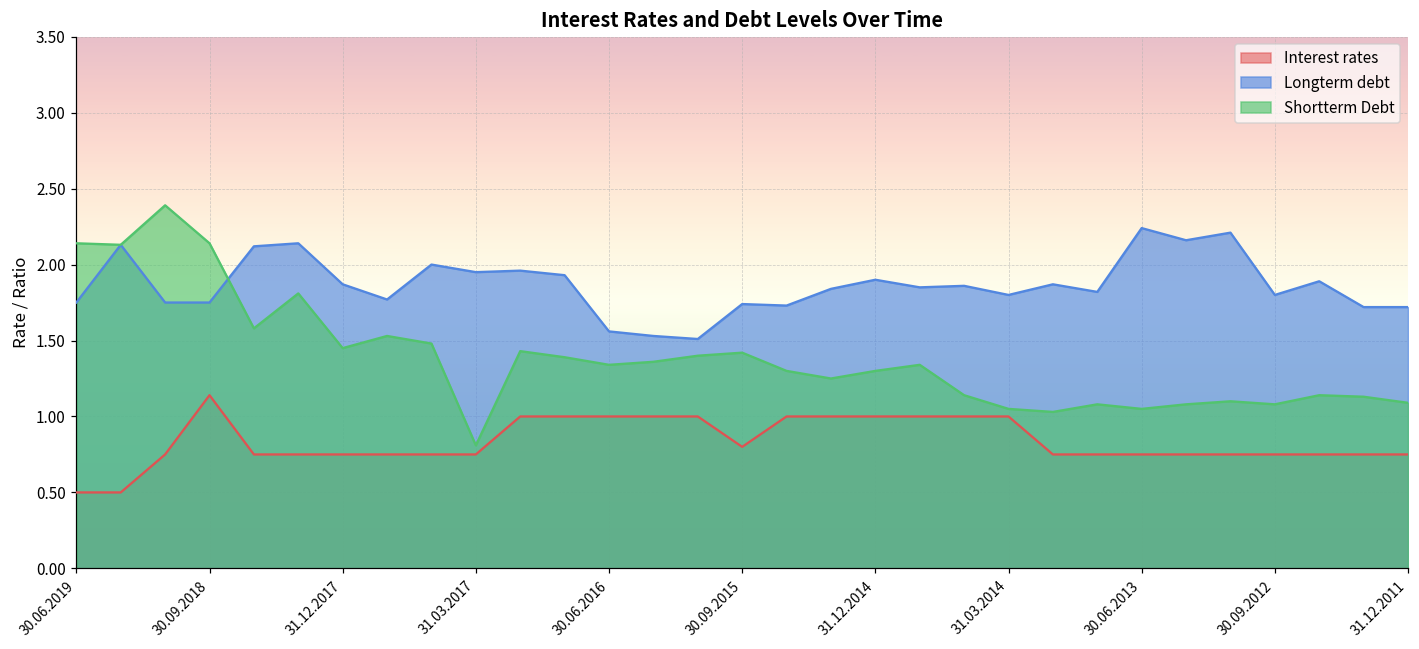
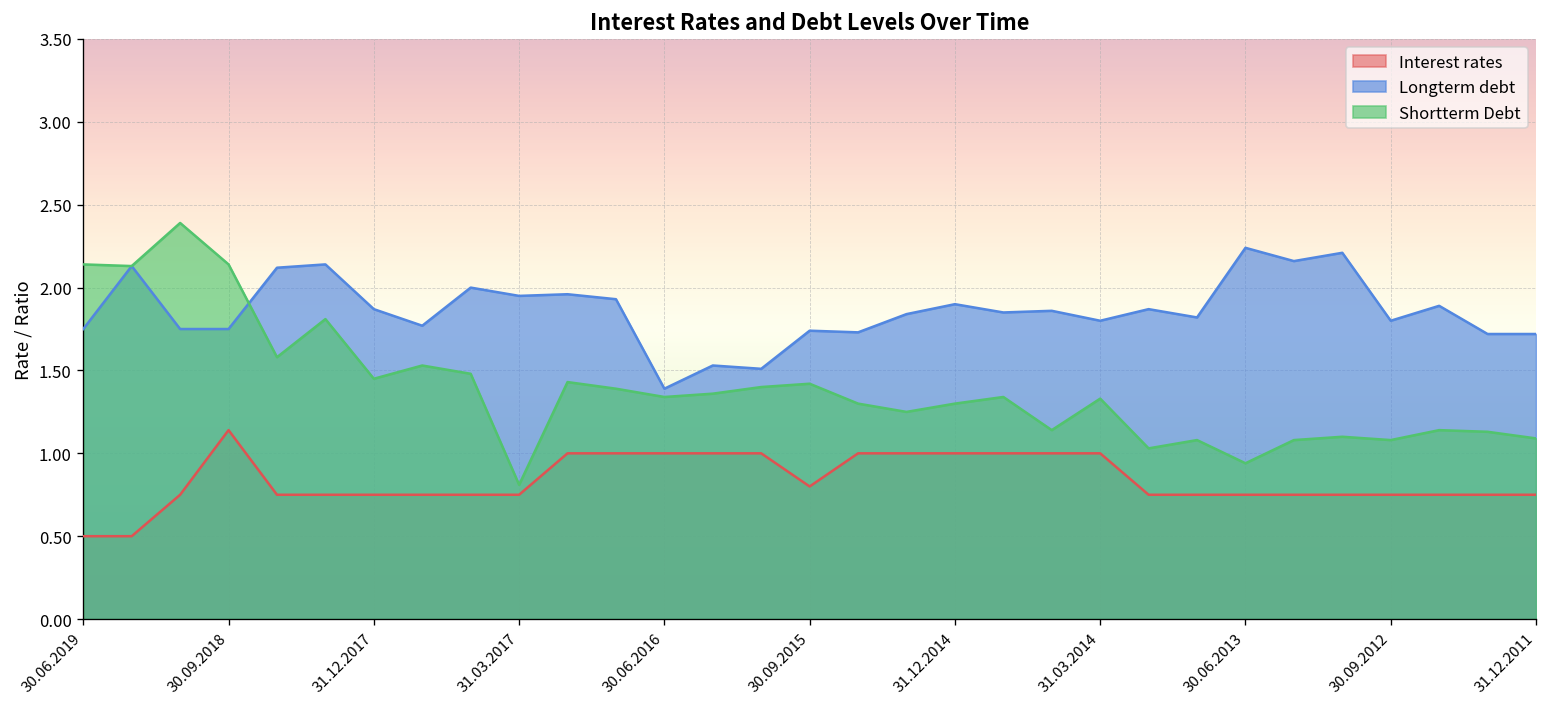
Longterm debt, 30.06.2016: 1.56 -> 1.39
Shortterm Debt, 31.03.2014: 1.05 -> 1.33
Shortterm Debt, 30.06.2013: 1.05 -> 0.94
